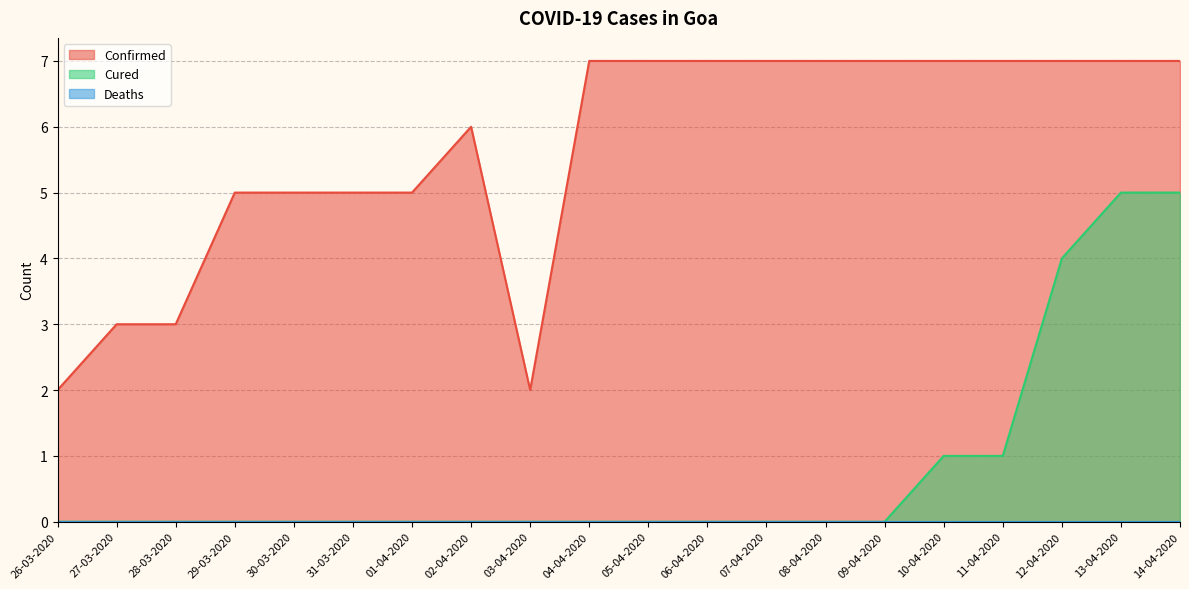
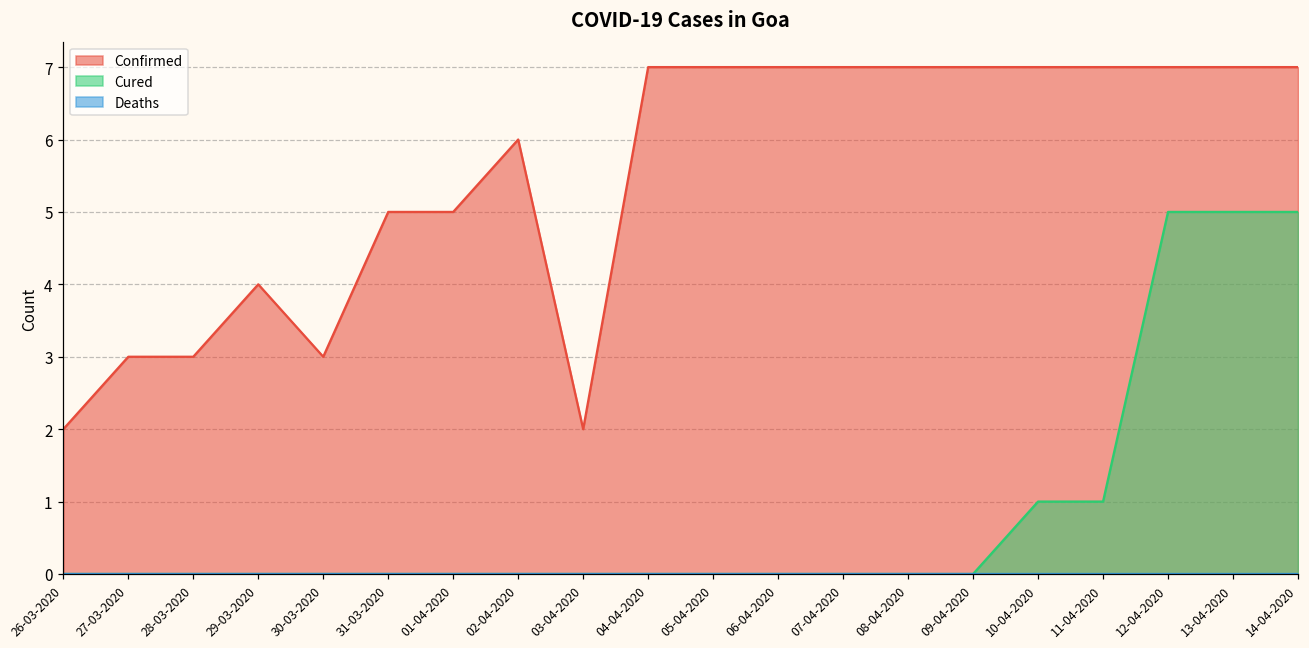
Confirmed, 29-03-2020: 5 -> 4
Confirmed, 30-03-2020: 5 -> 3
Cured, 12-04-2020: 4 -> 5
